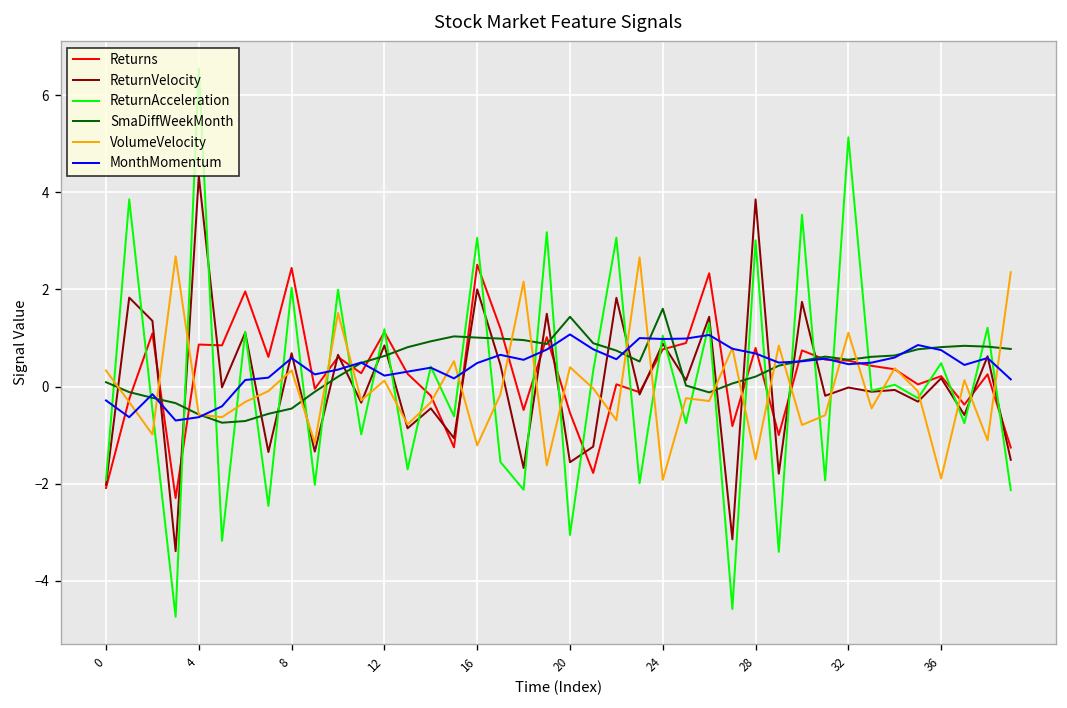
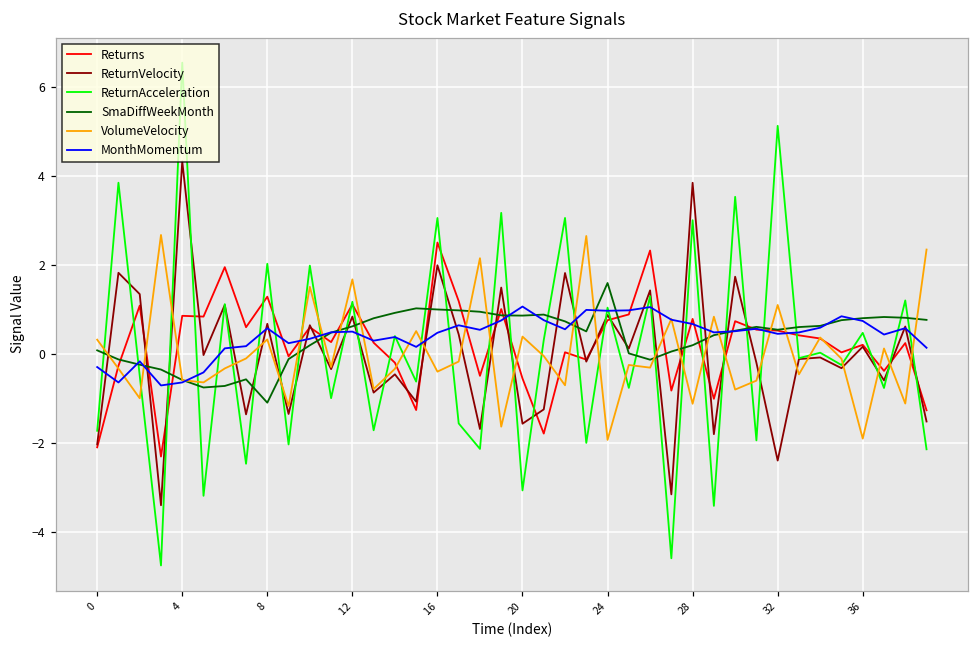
ReturnAcceleration, 0: -1.9 -> -1.7
Returns, 8: 2.4 -> 1.3
SmaDiffWeekMonth, 8: -0.5 -> -1.1
VolumeVelocity, 12: 0.1 -> 1.7
MonthMomentum, 12: 0.2 -> 0.5
VolumeVelocity, 16: -1.2 -> -0.4
SmaDiffWeekMonth, 20: 1.4 -> 0.9
VolumeVelocity, 28: -1.5 -> -1.1
ReturnVelocity, 32: 0.0 -> -2.4
